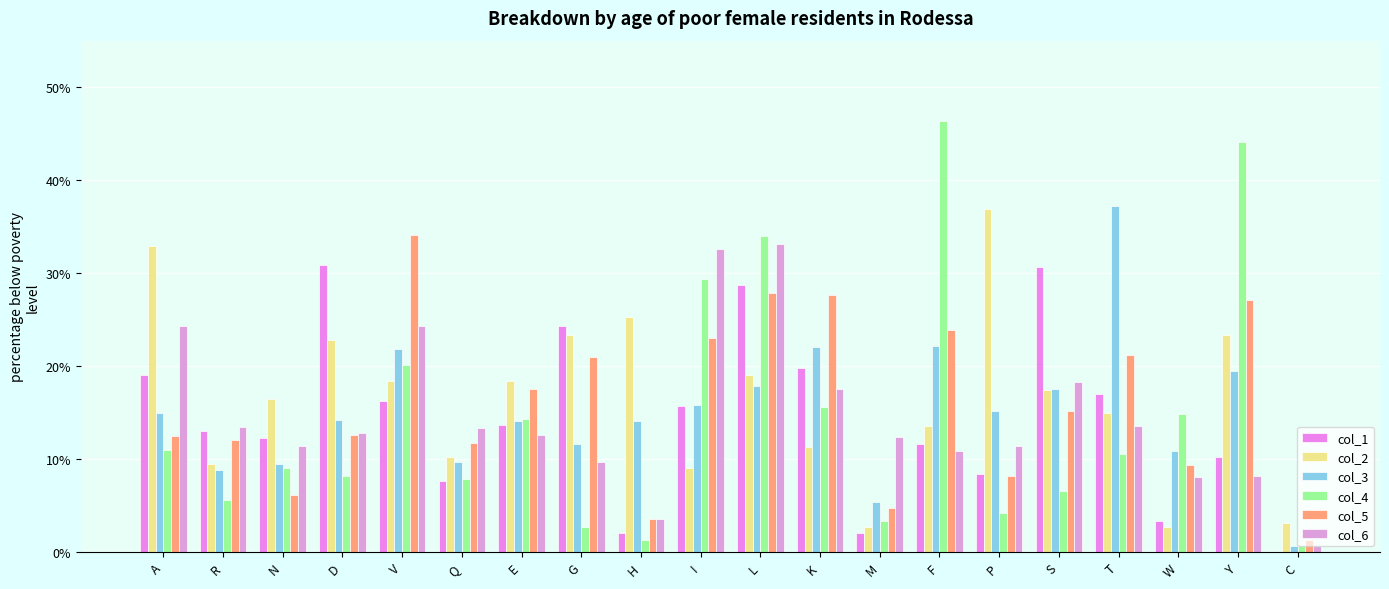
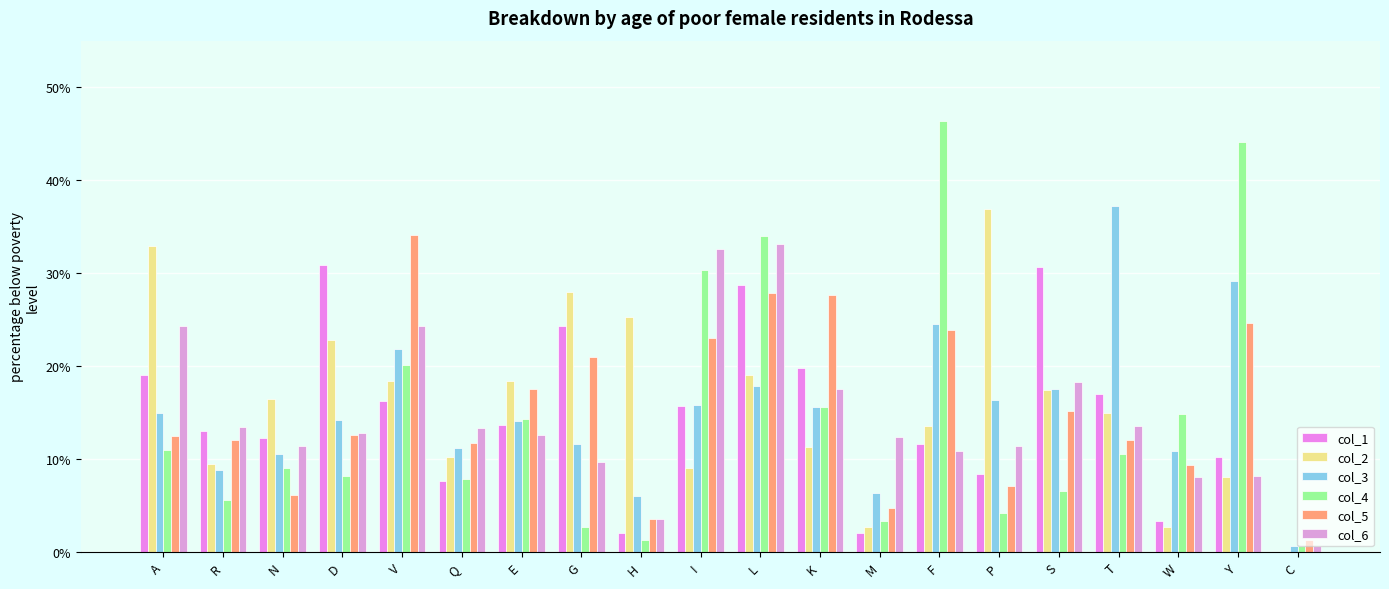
col_3, N: 10% -> 11%
col_3, Q: 10% -> 11%
col_2, G: 23% -> 28%
col_3, H: 14% -> 6%
col_4, I: 29% -> 30%
col_3, K: 22% -> 16%
col_3, M: 5% -> 6%
col_3, F: 22% -> 25%
col_3, P: 15% -> 16%
col_5, P: 8% -> 7%
col_5, T: 21% -> 12%
col_2, Y: 23% -> 8%
col_3, Y: 19% -> 29%
col_5, Y: 27% -> 25%
col_2, C: 3% -> 0%
